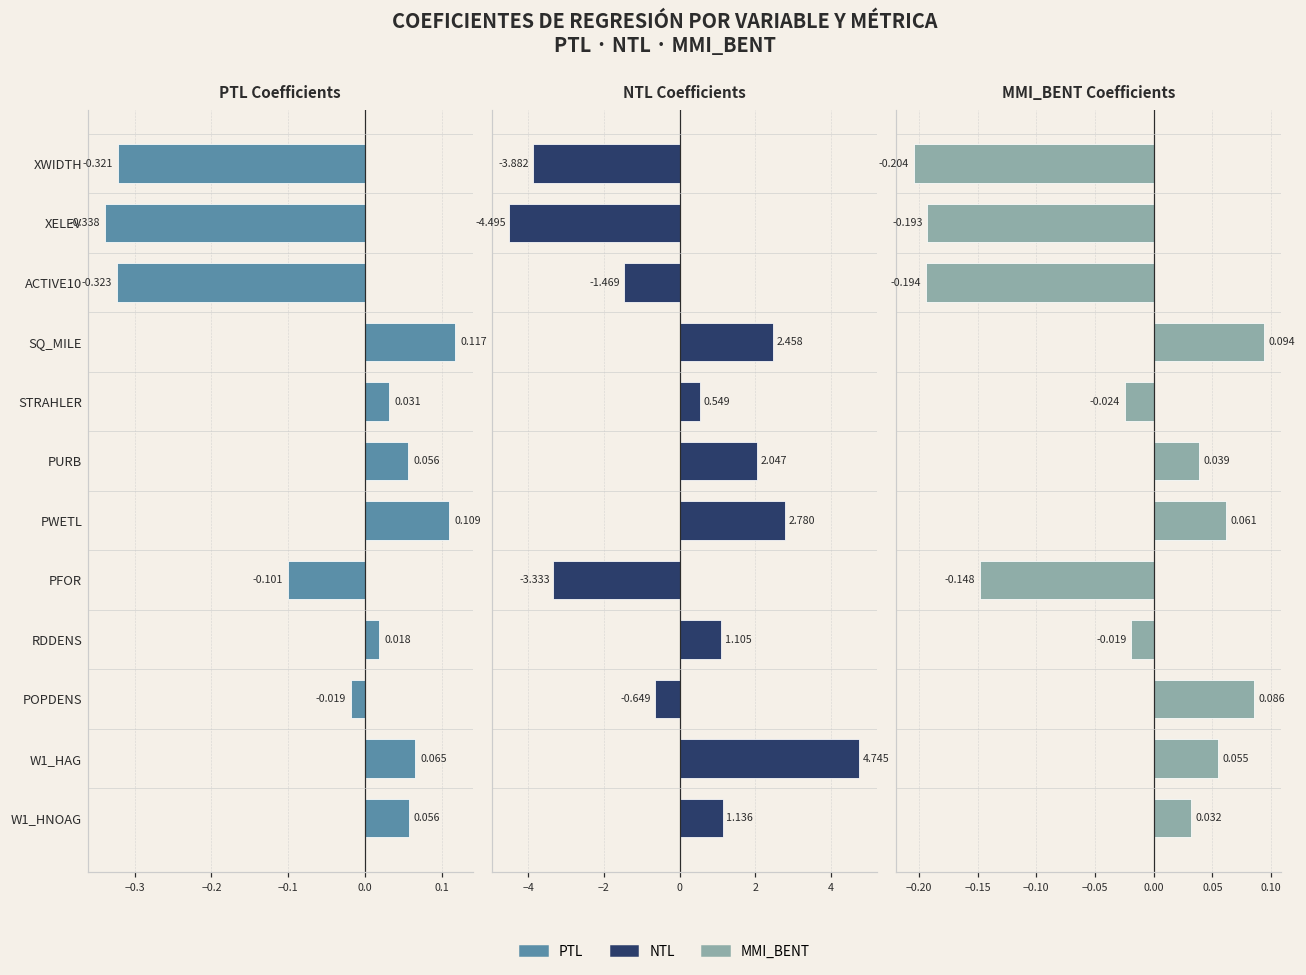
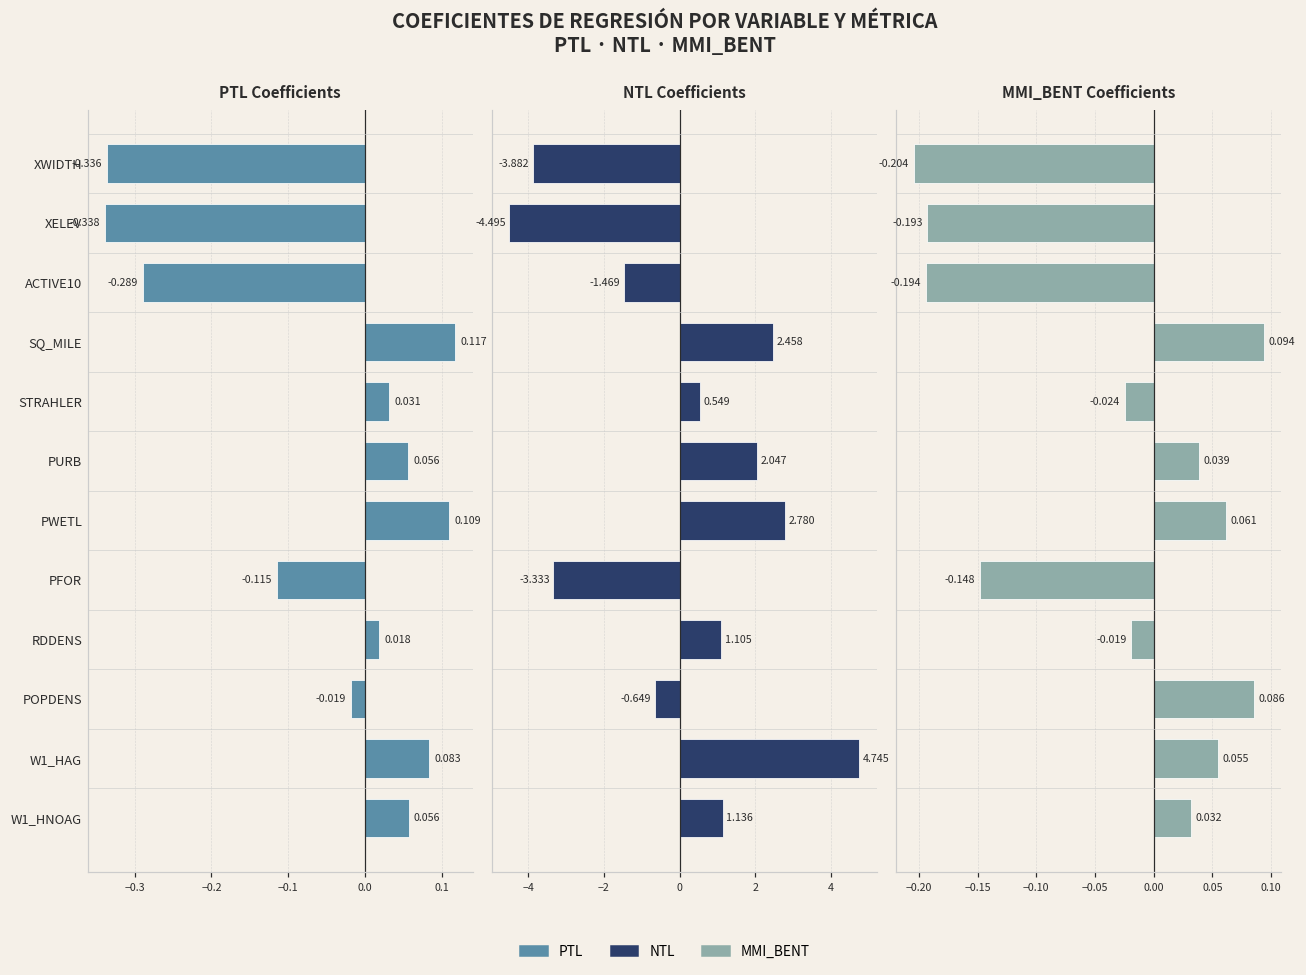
PTL Coefficients, XWIDTH: -0.321 -> -0.336
PTL Coefficients, ACTIVE10: -0.323 -> -0.289
PTL Coefficients, PFOR: -0.101 -> -0.115
PTL Coefficients, W1_HAG: 0.065 -> 0.083
